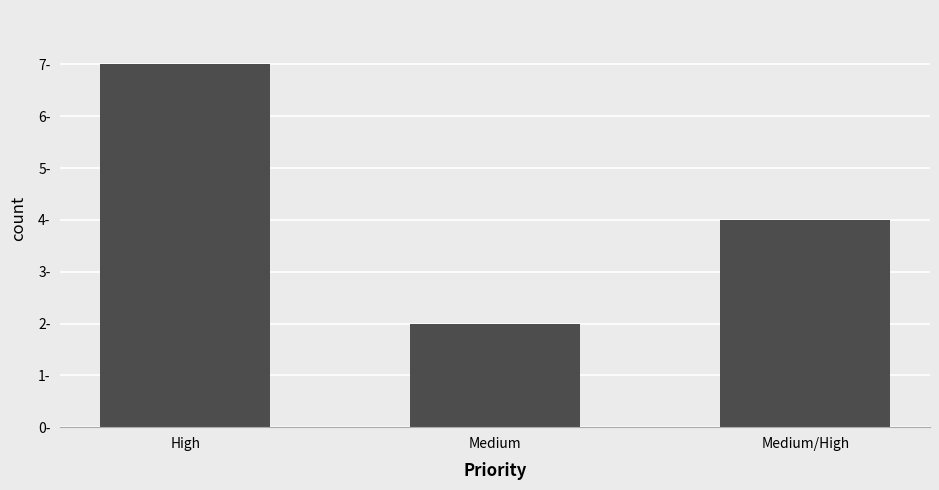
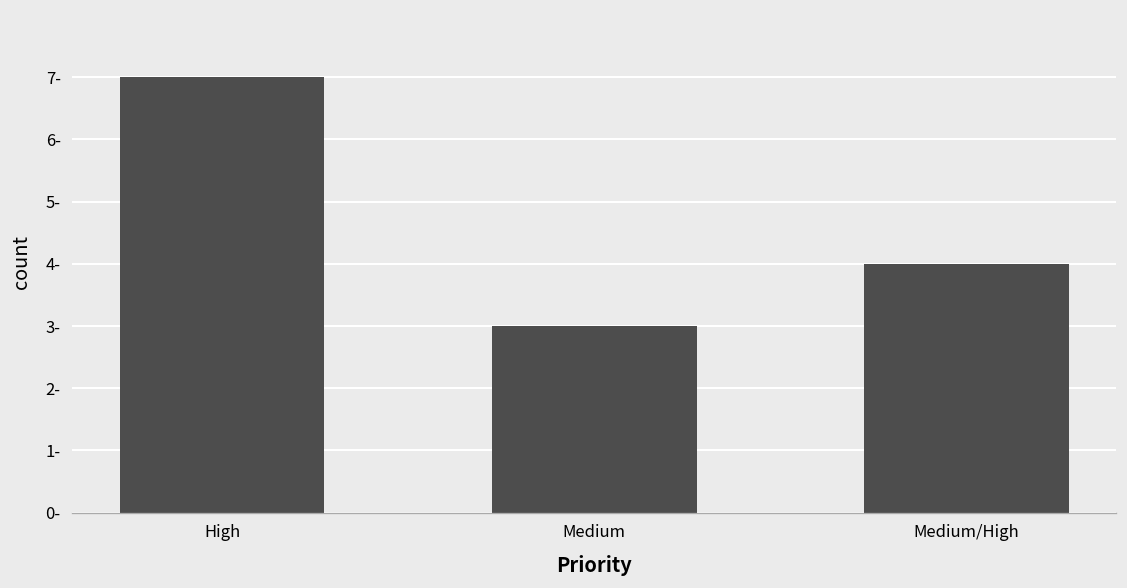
Medium: 2- -> 3-
